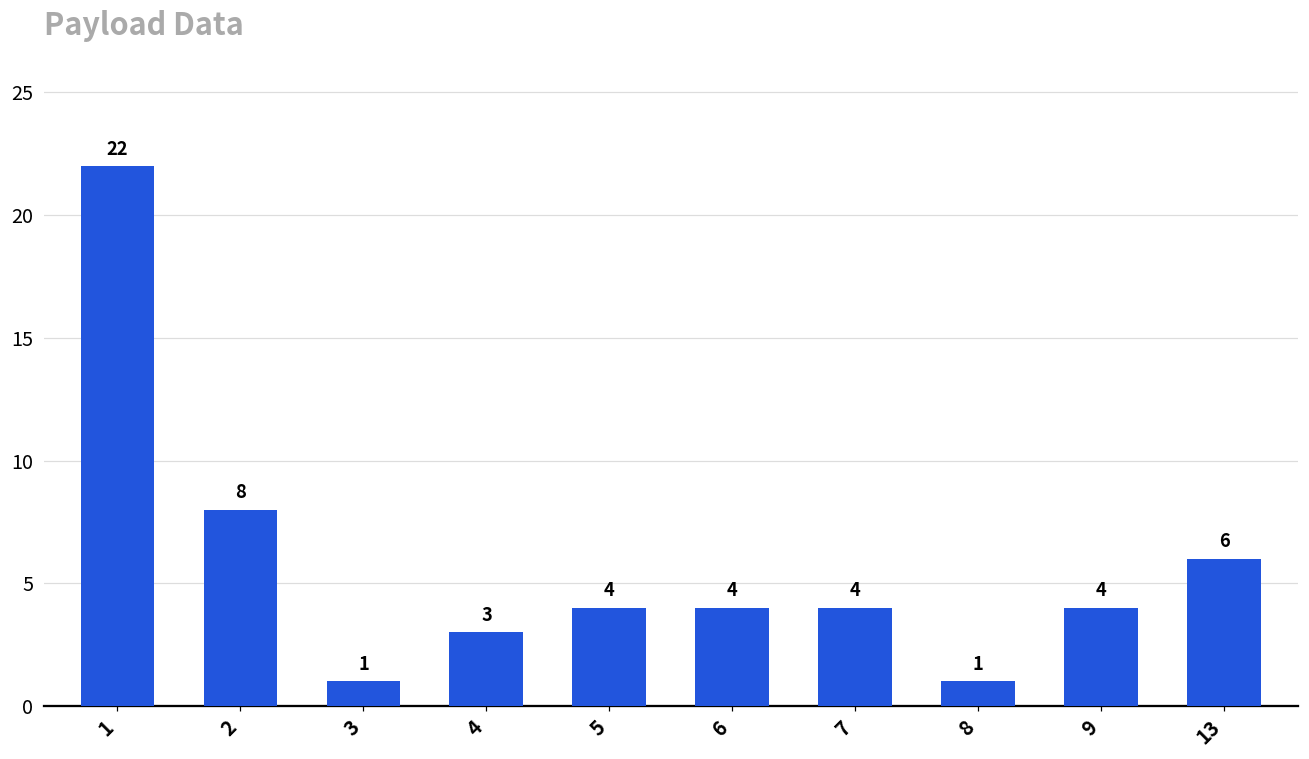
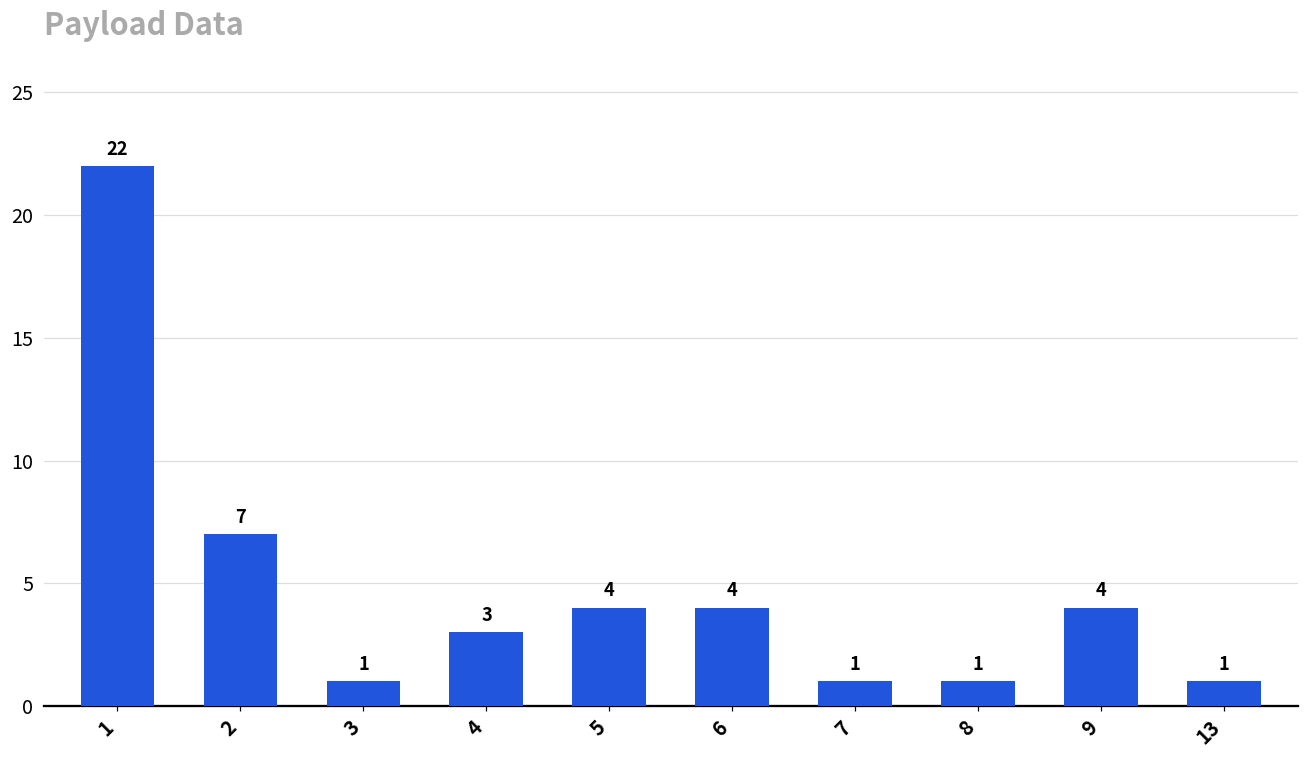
2: 8 -> 7
7: 4 -> 1
13: 6 -> 1
